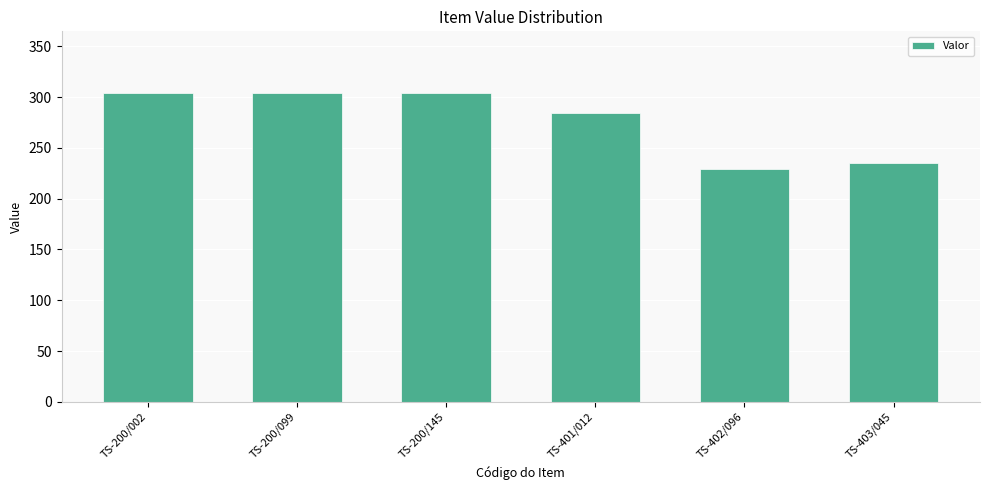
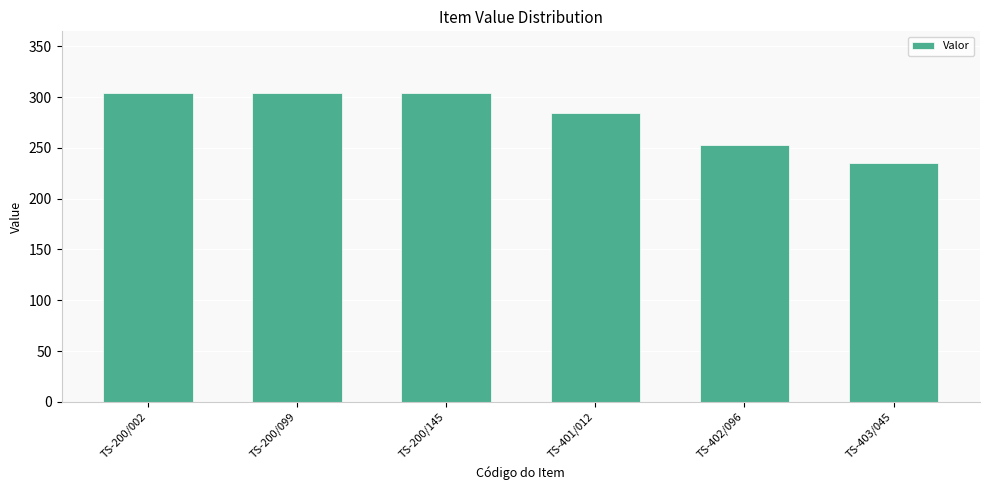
TS-402/096: 229 -> 253
